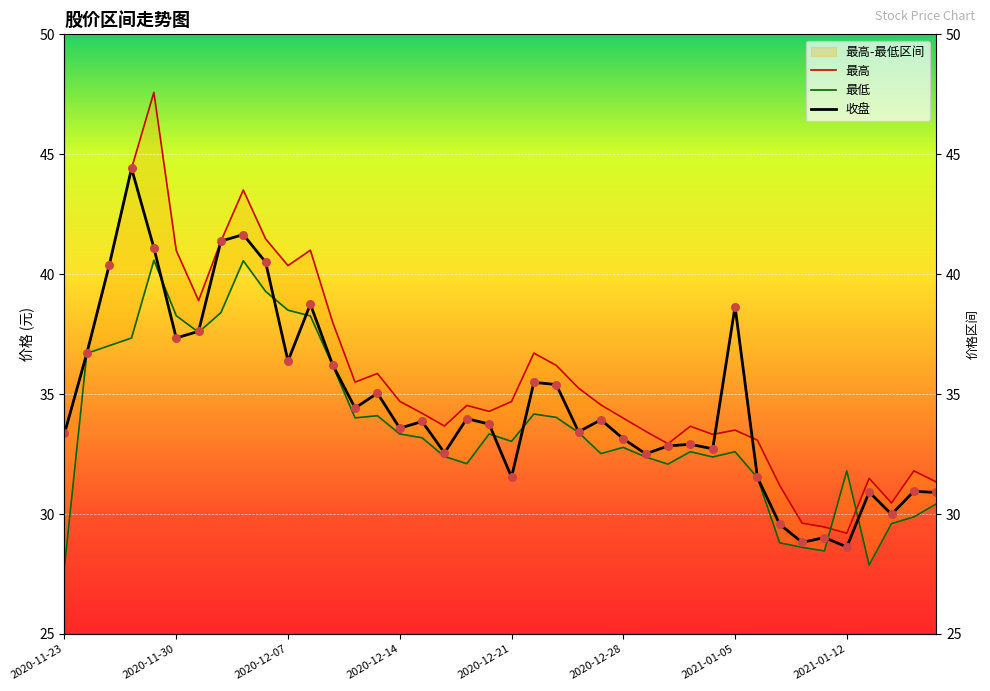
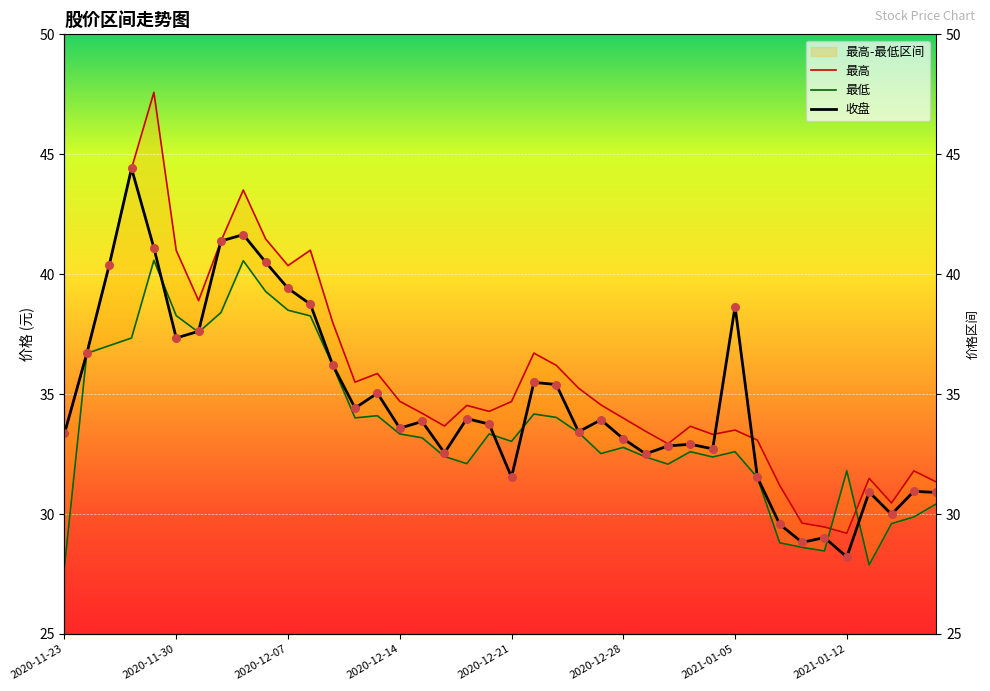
收盘, 2020-12-07: 36.4 -> 39.4
收盘, 2021-01-12: 28.6 -> 28.2
